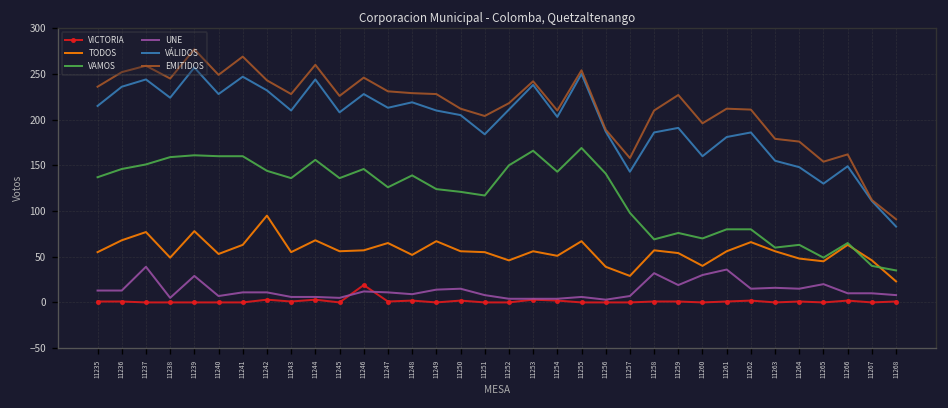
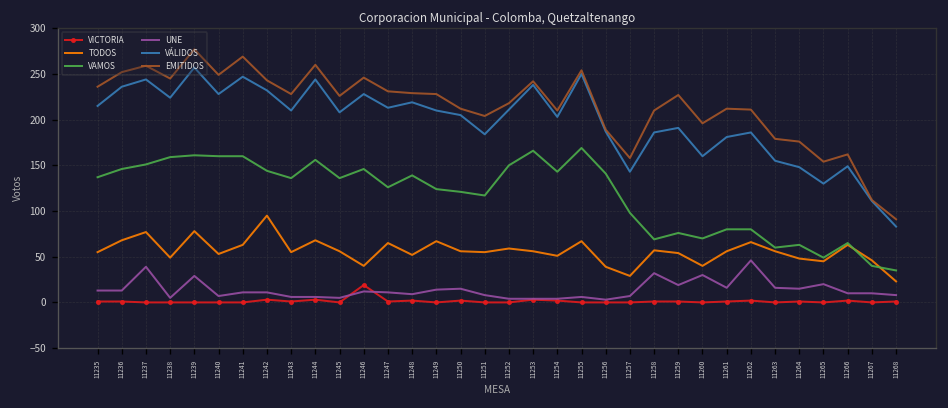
TODOS, 11246: 60 -> 40
TODOS, 11252: 50 -> 60
UNE, 11261: 40 -> 20
UNE, 11262: 20 -> 50
